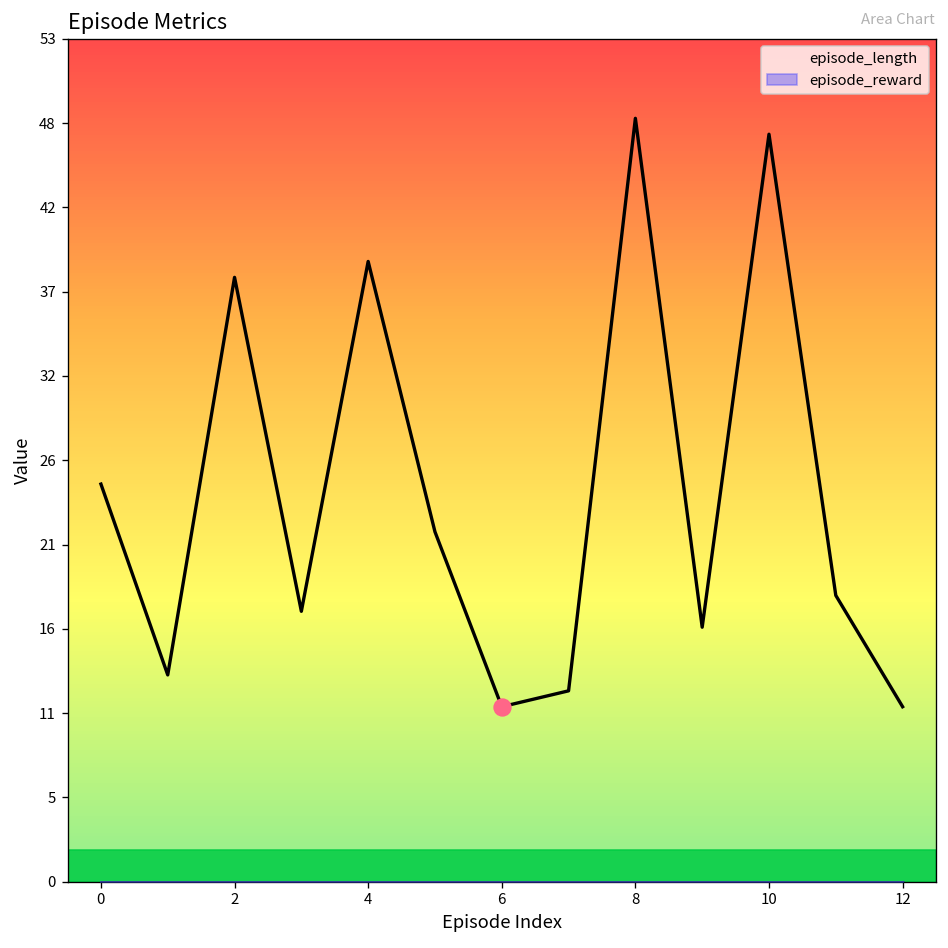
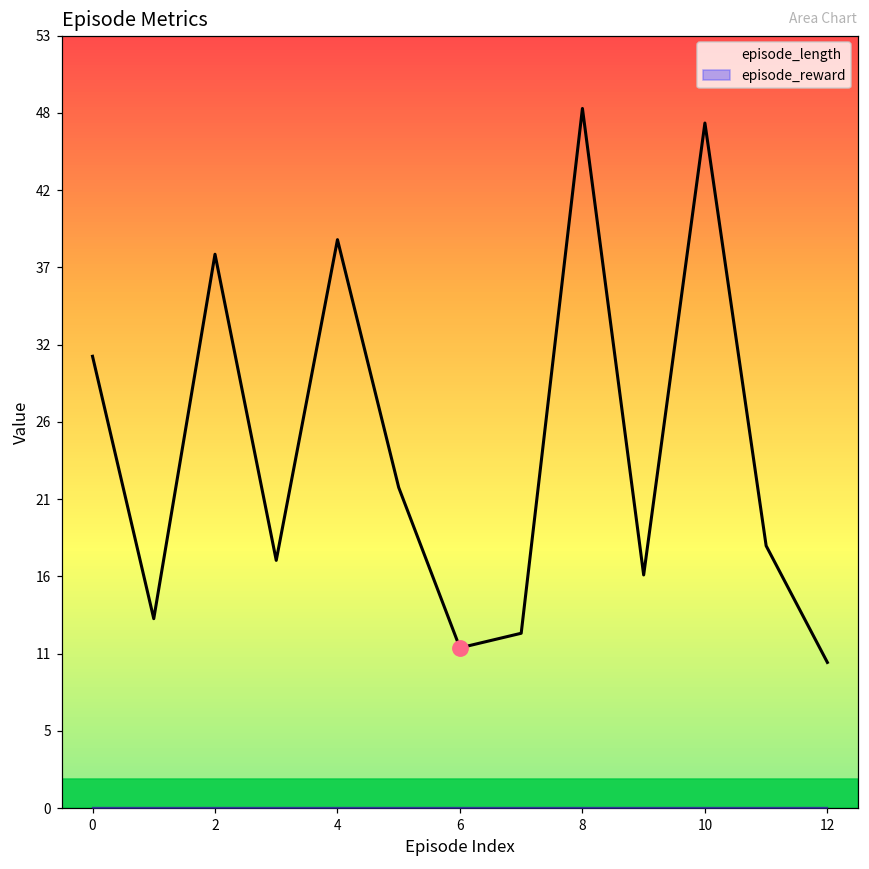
episode_length, 0: 25 -> 31
episode_length, 12: 11 -> 10
